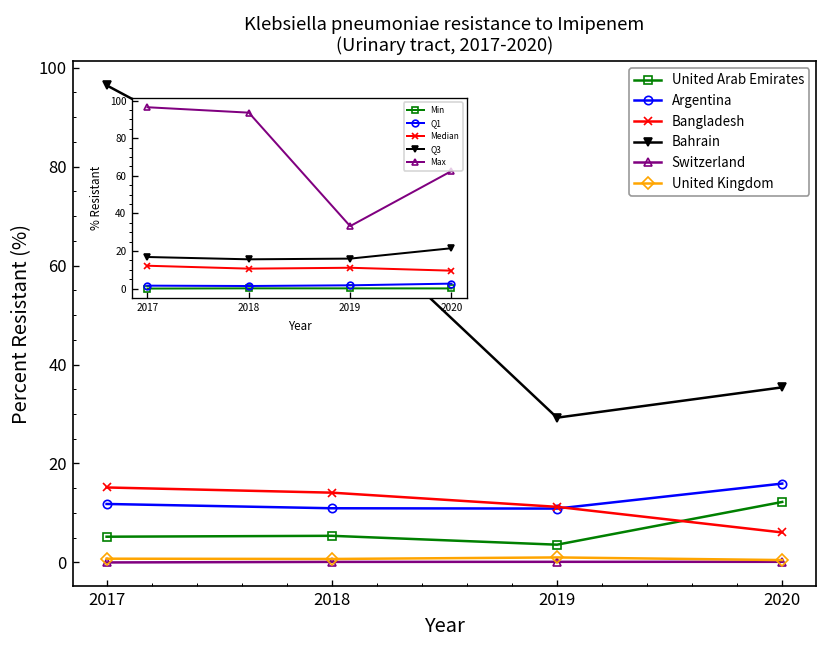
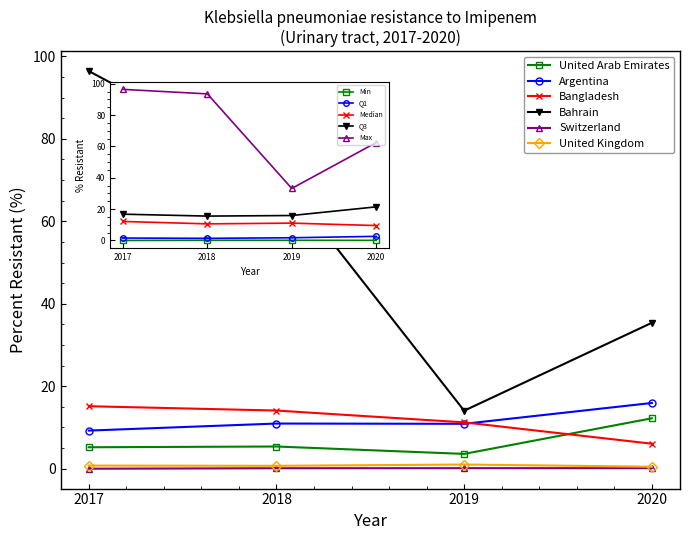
Argentina, 2017: 12 -> 9
Bahrain, 2019: 29 -> 14
